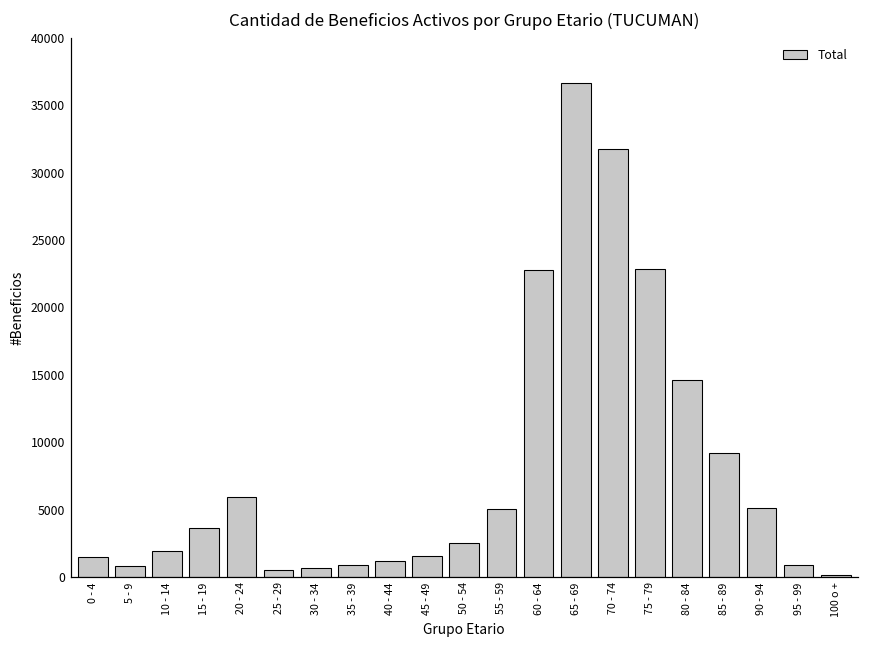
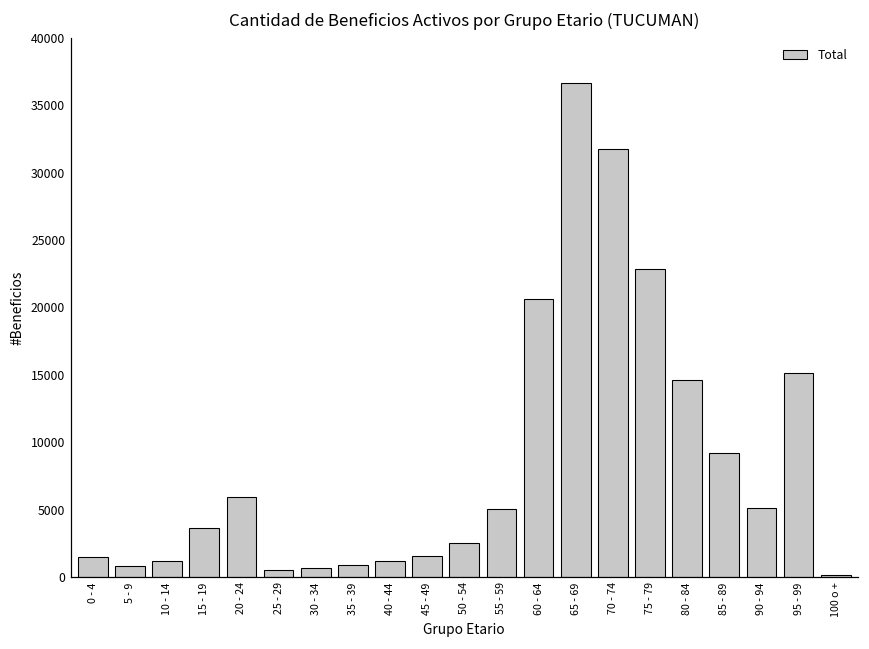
10 - 14: 1900 -> 1200
60 - 64: 22800 -> 20600
95 - 99: 900 -> 15200
